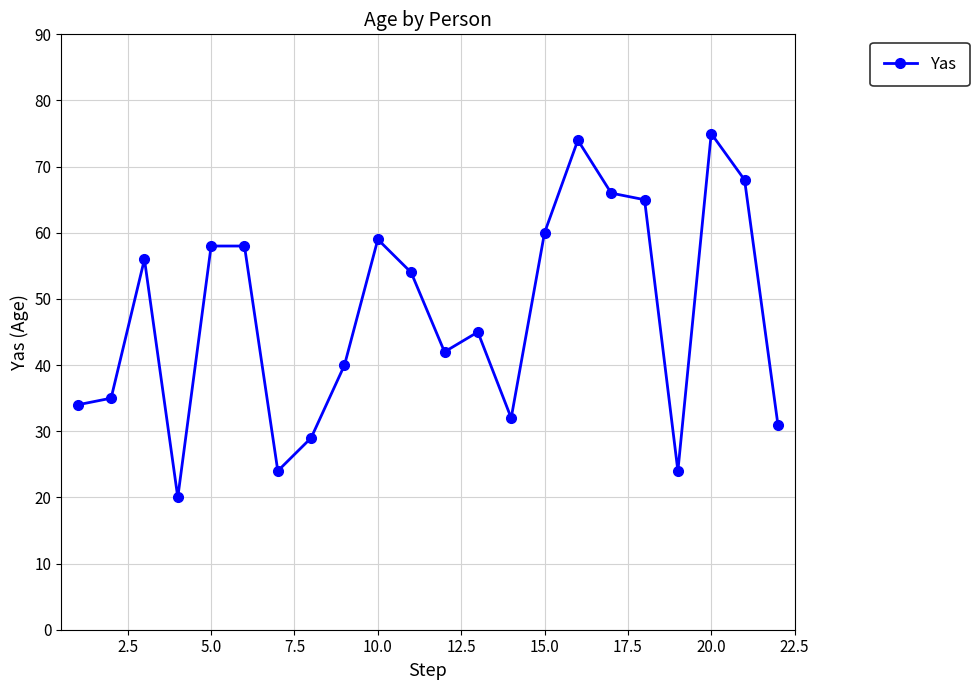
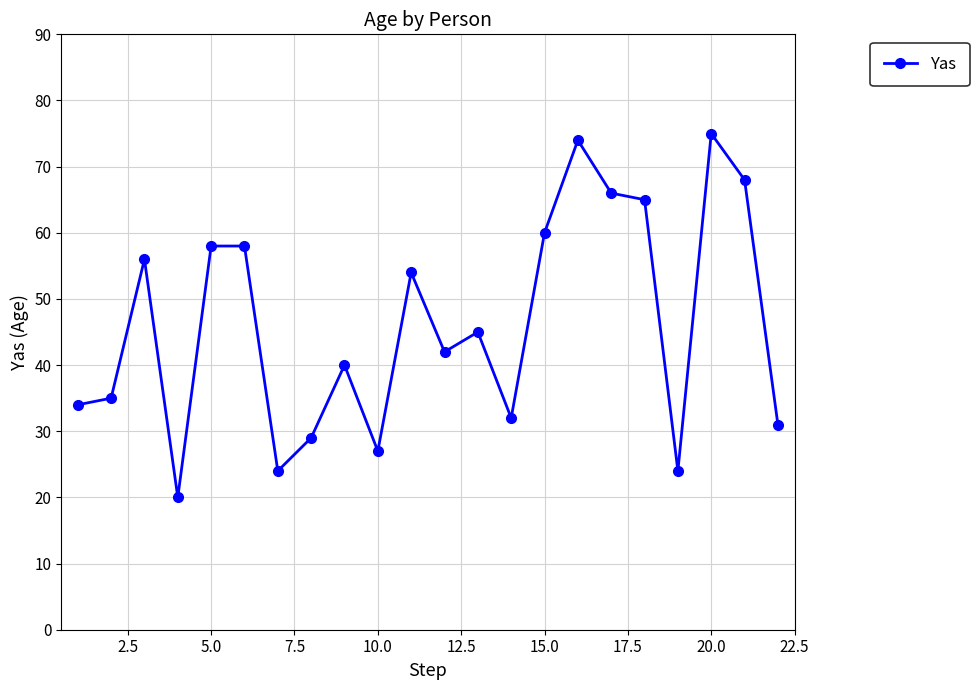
10.0: 59 -> 27
